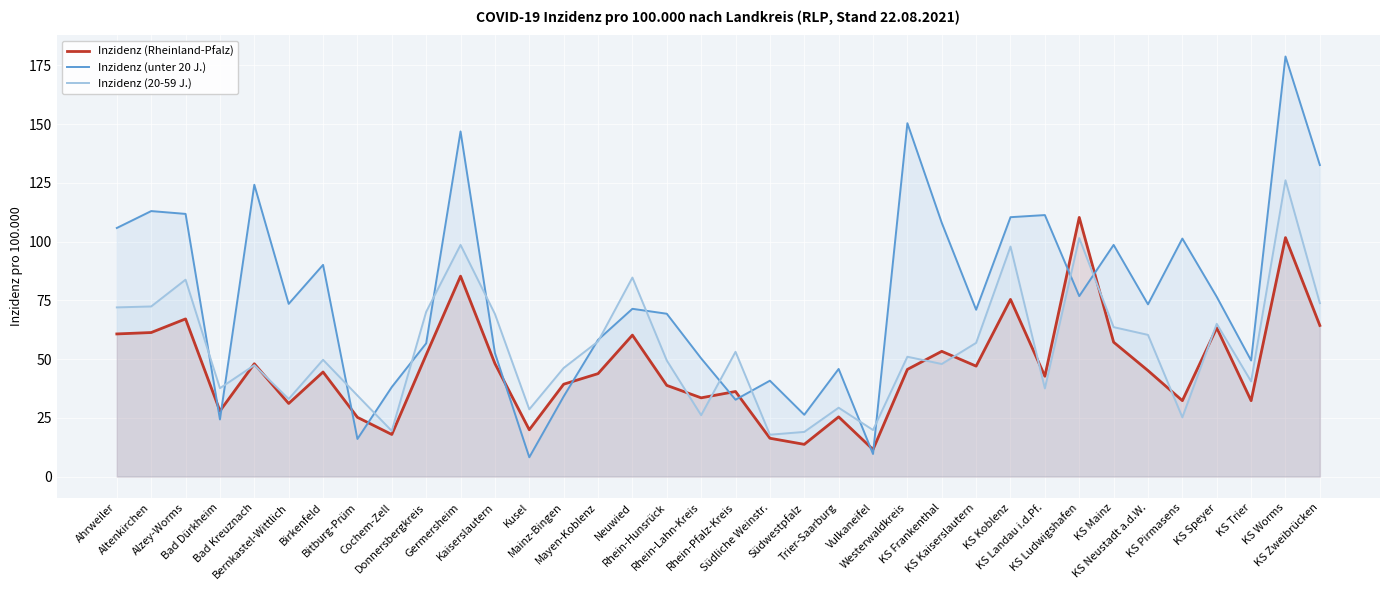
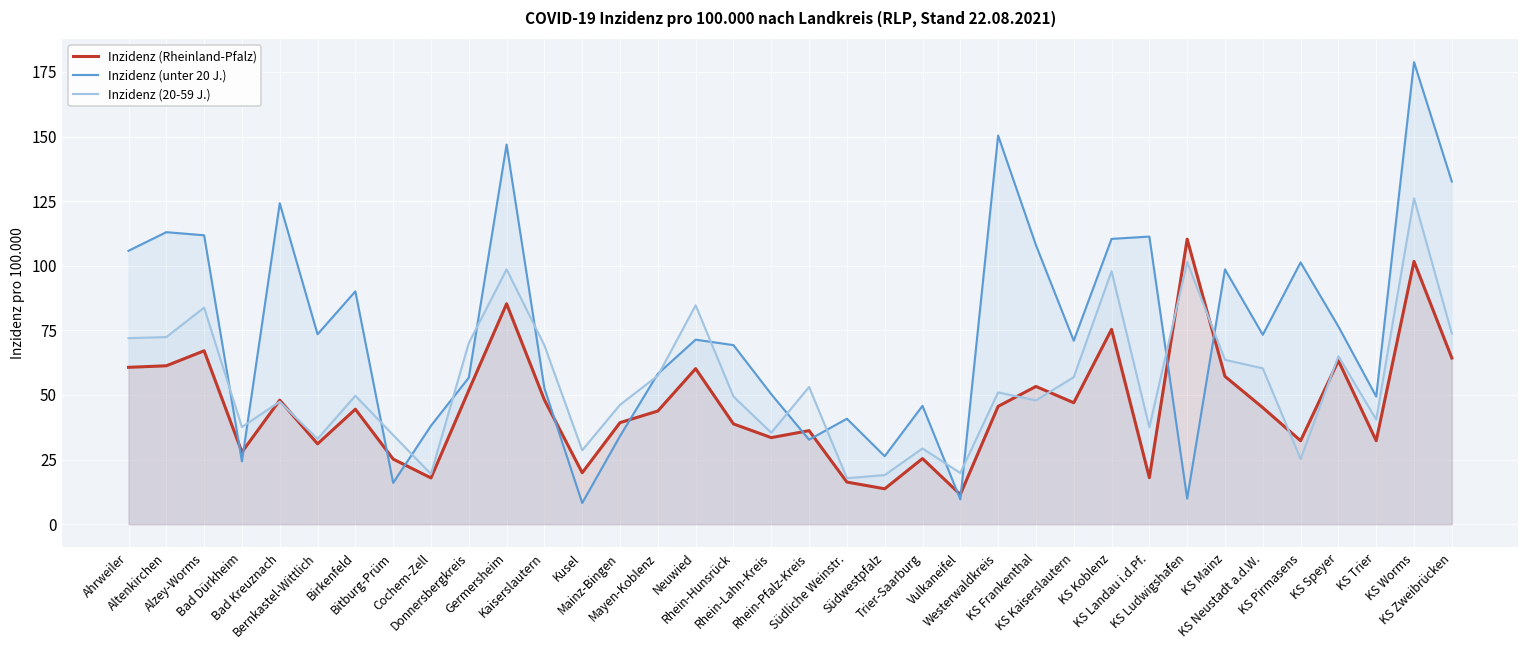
Inzidenz (20-59 J.), Rhein-Lahn-Kreis: 26 -> 35
Inzidenz (Rheinland-Pfalz), KS Landau i.d.Pf.: 43 -> 18
Inzidenz (unter 20 J.), KS Ludwigshafen: 77 -> 10
